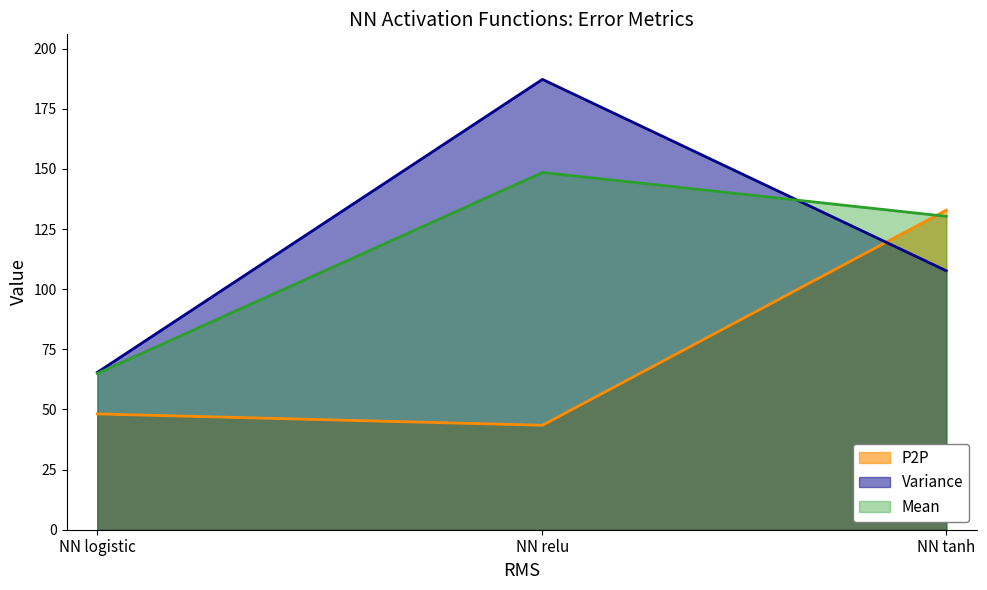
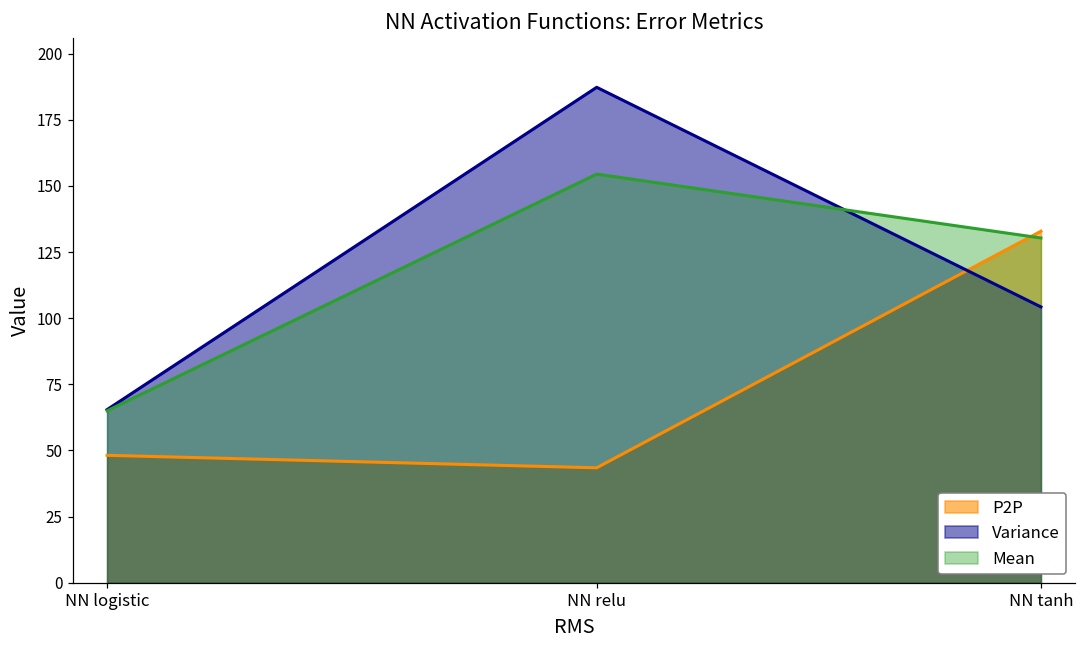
Mean, NN relu: 149 -> 154
Variance, NN tanh: 108 -> 104
